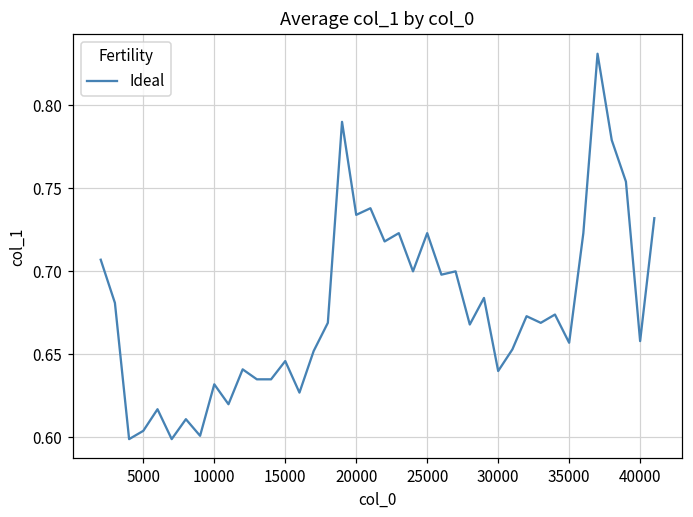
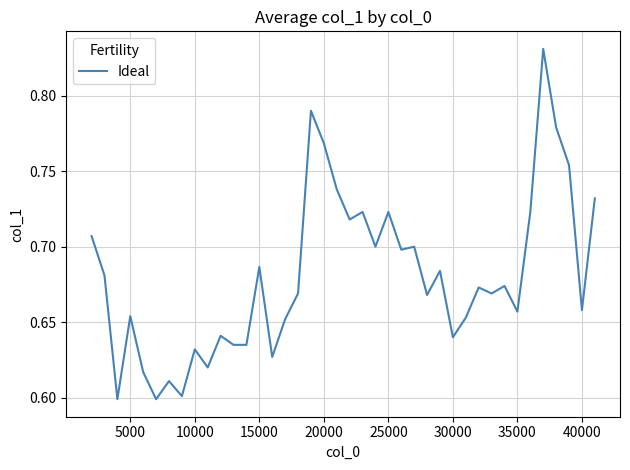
5000: 0.604 -> 0.654
15000: 0.646 -> 0.687
20000: 0.734 -> 0.768
